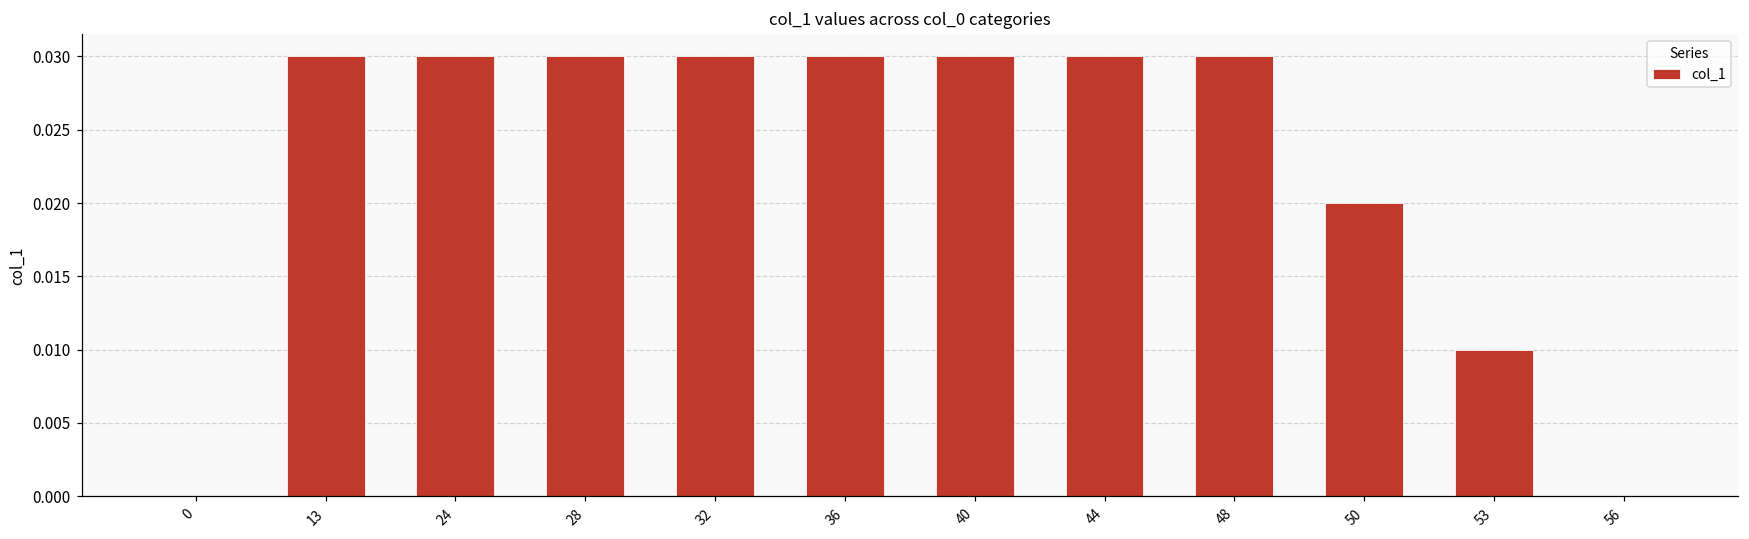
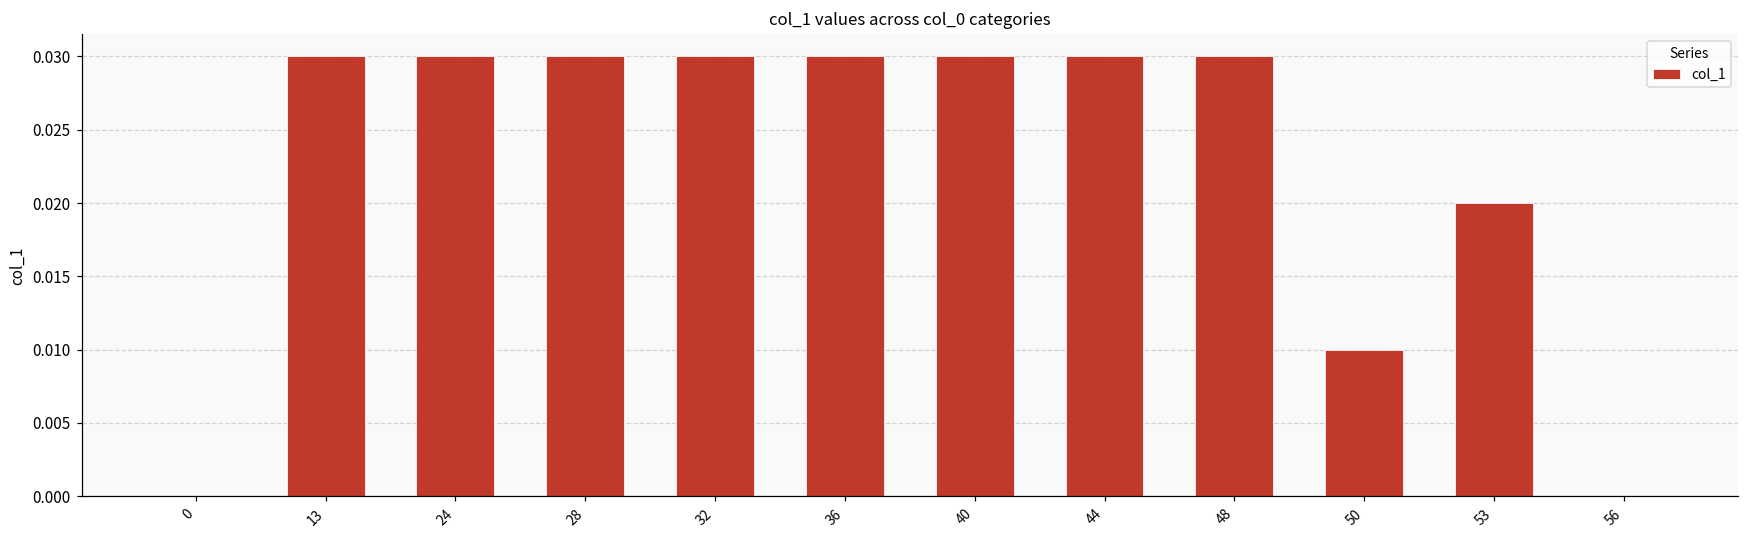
50: 0.02 -> 0.01
53: 0.01 -> 0.02
